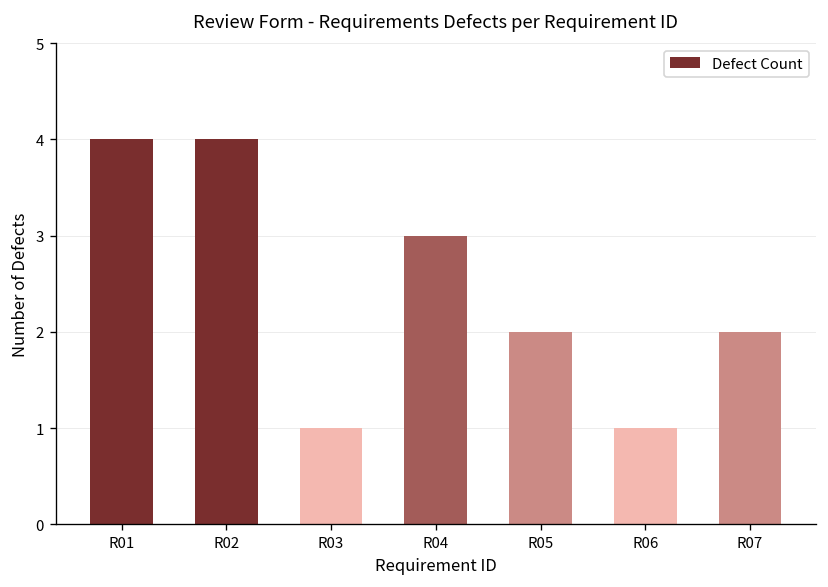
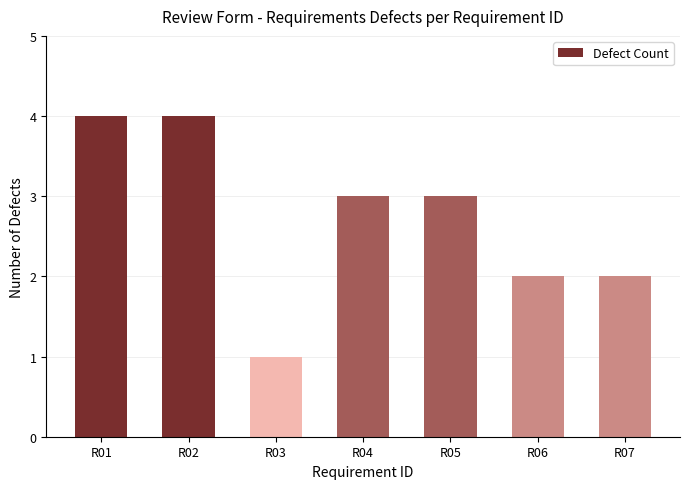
R05: 2 -> 3
R06: 1 -> 2
